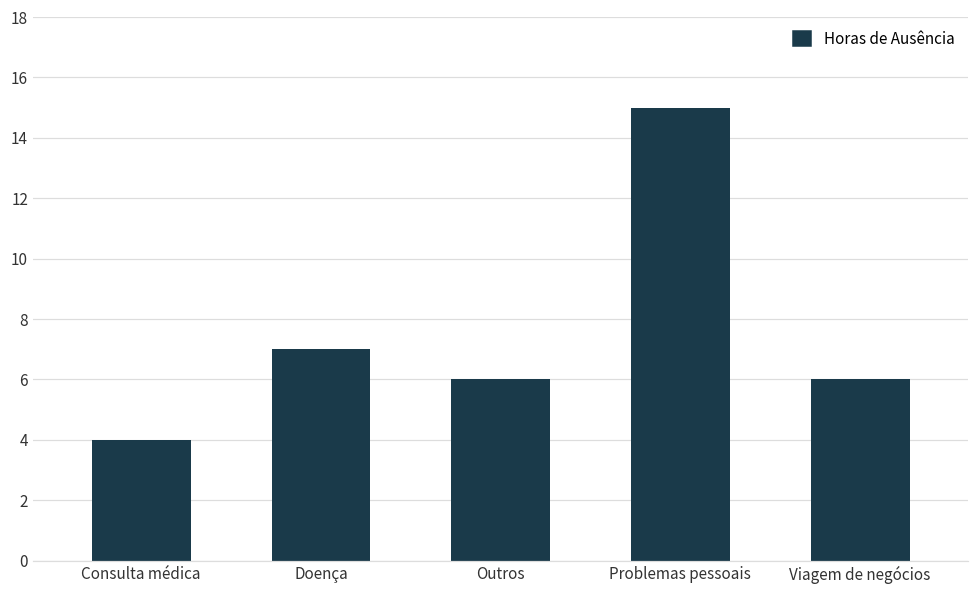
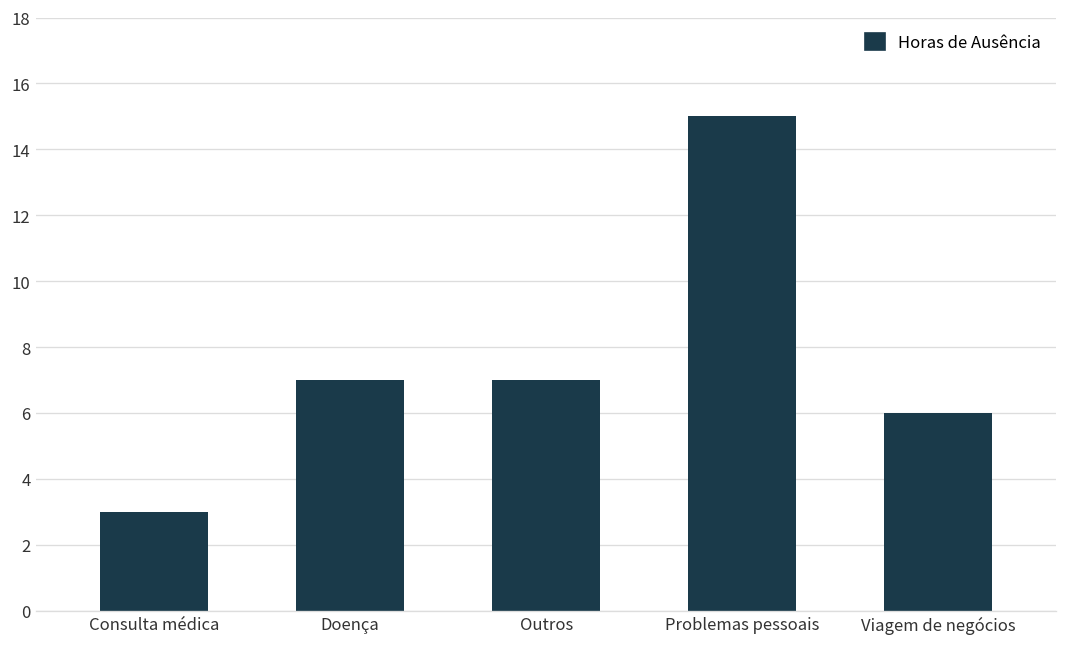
Consulta médica: 4 -> 3
Outros: 6 -> 7
